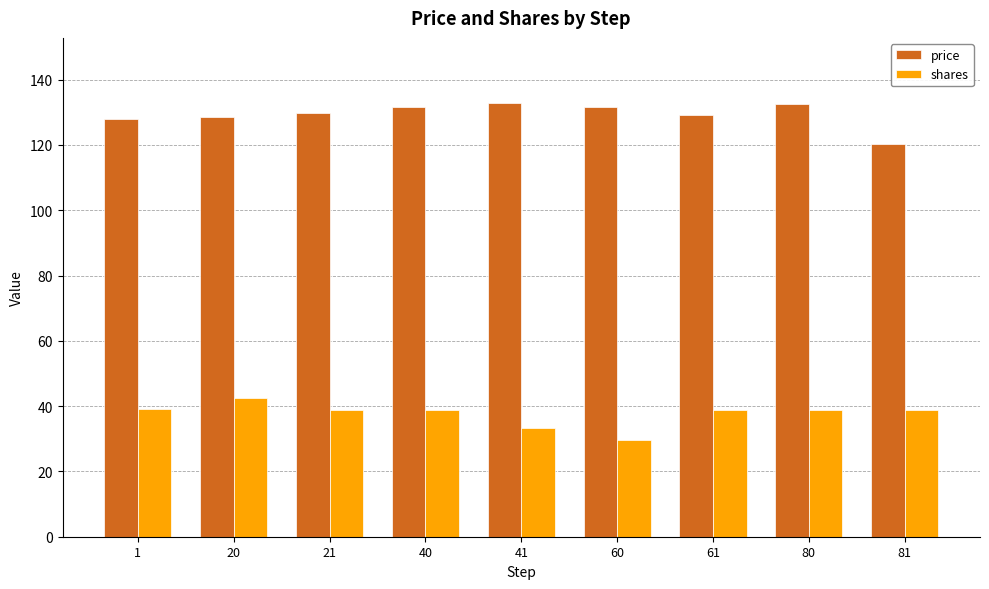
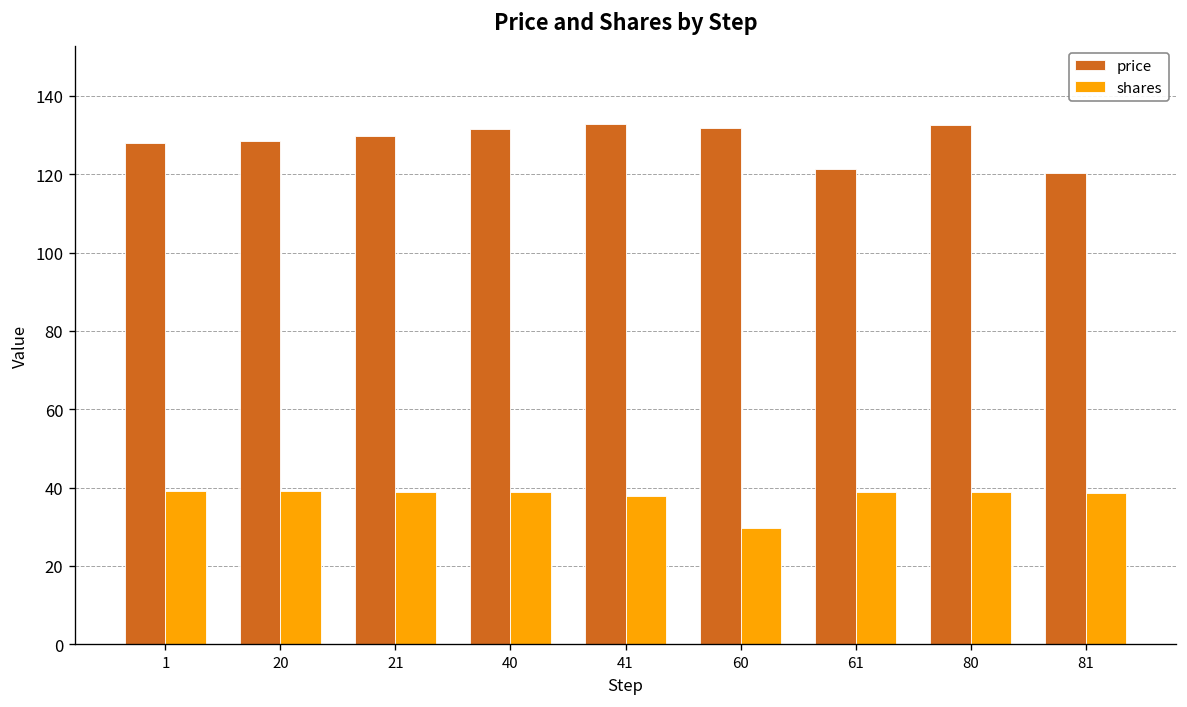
shares, 20: 43 -> 39
shares, 41: 33 -> 38
price, 61: 129 -> 121
